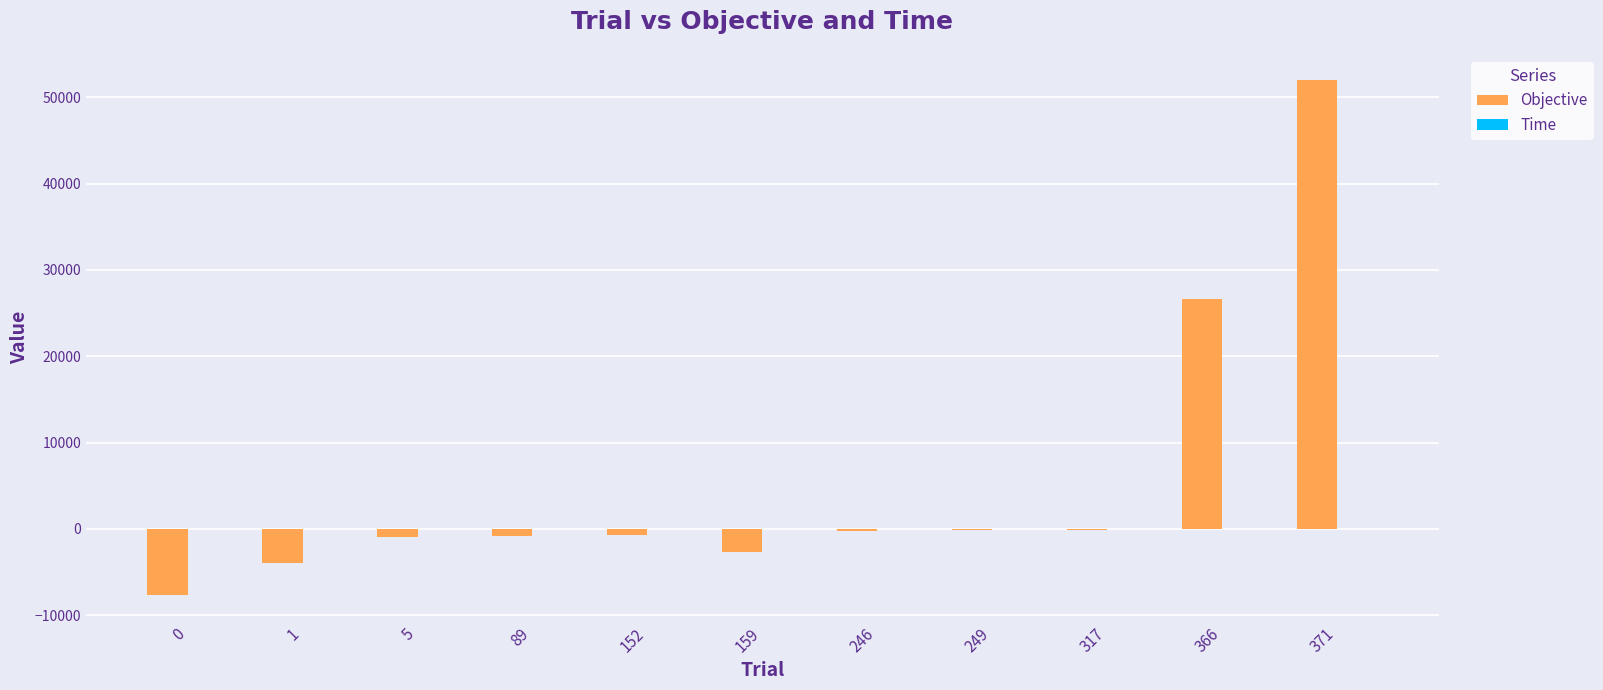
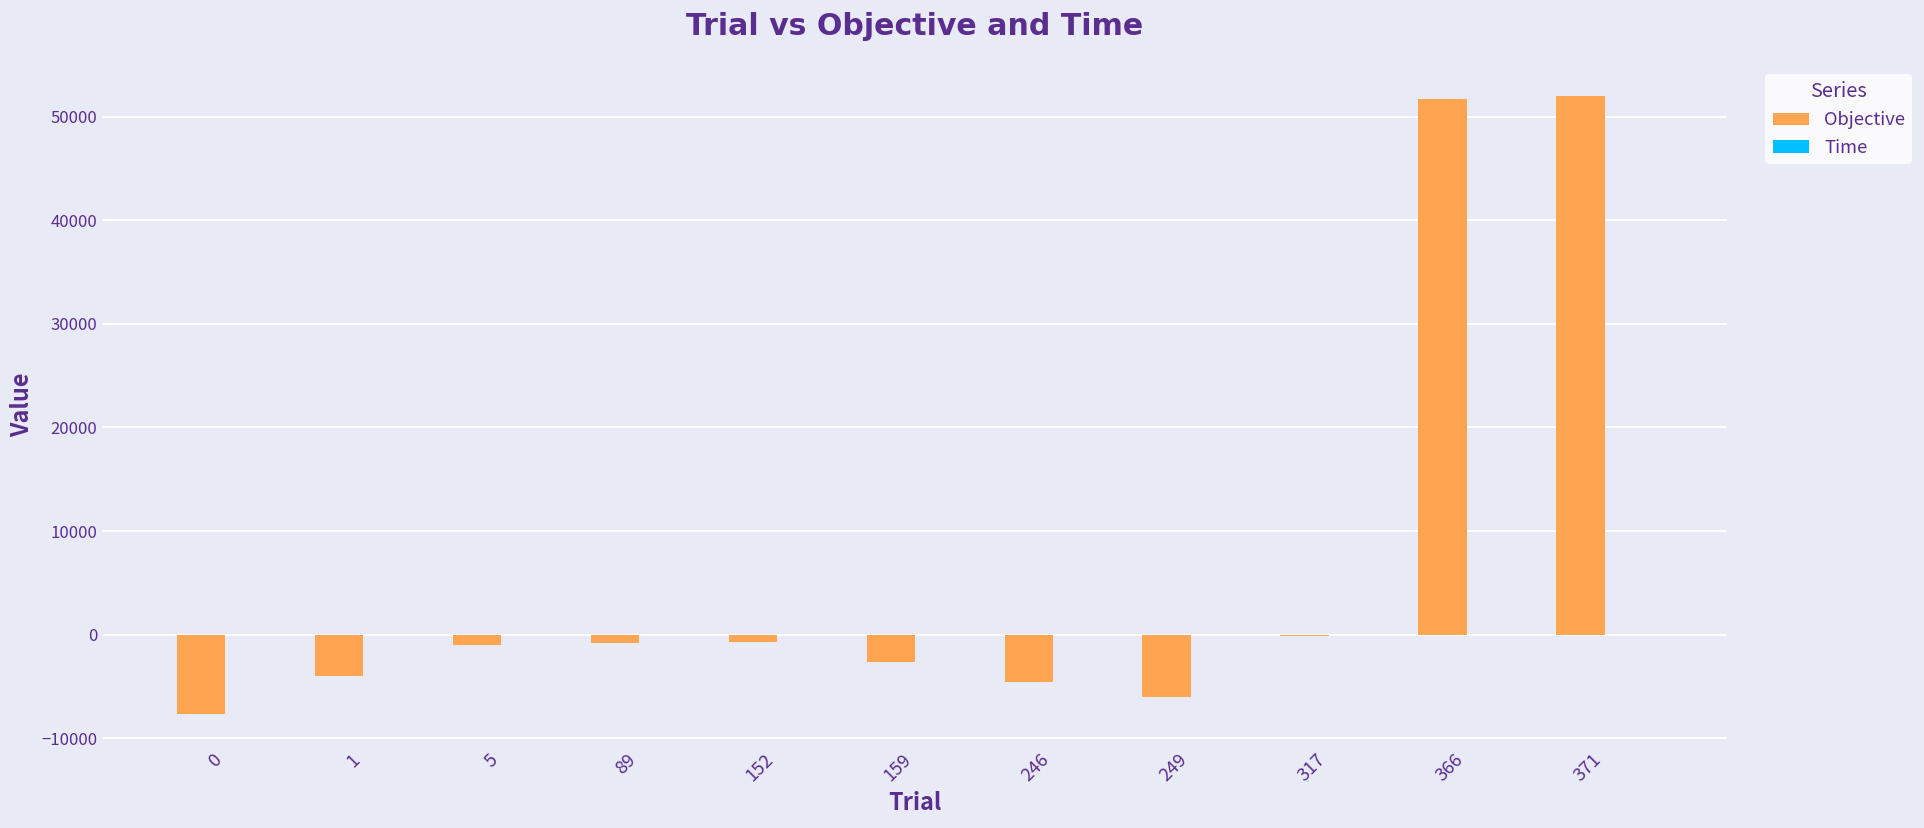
Objective, 246: 0 -> -5000
Objective, 249: 0 -> -6000
Objective, 366: 27000 -> 52000
